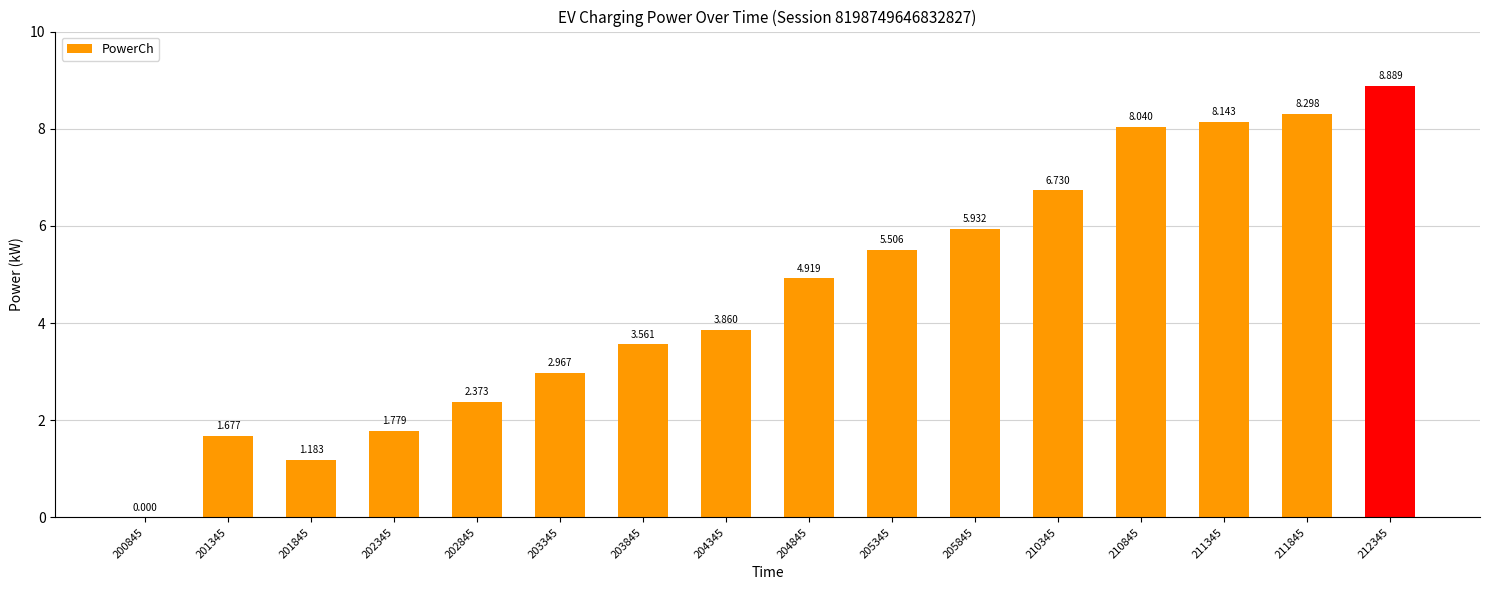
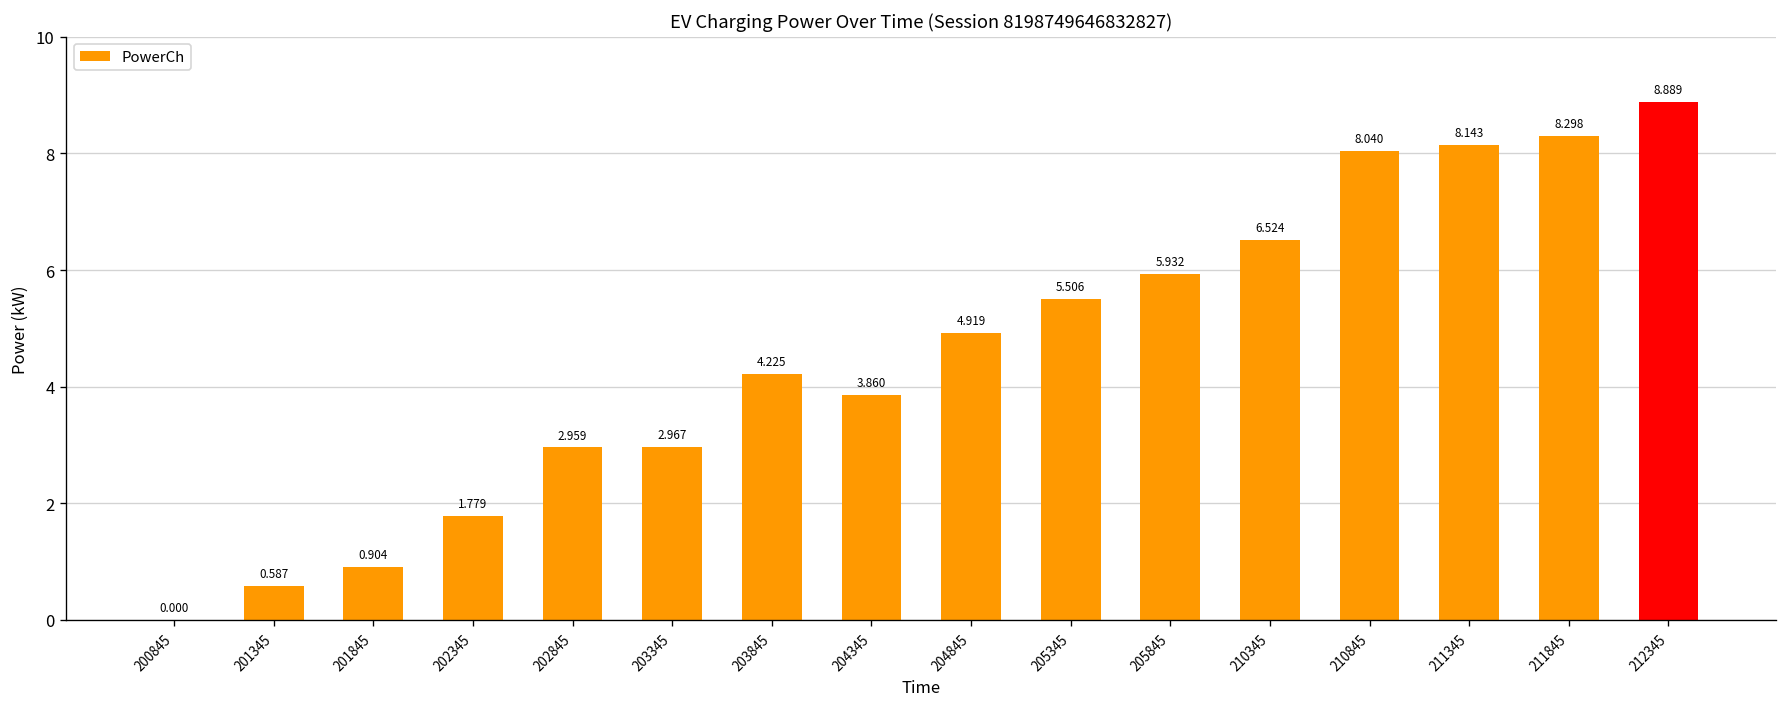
201345: 1.677 -> 0.587
201845: 1.183 -> 0.904
202845: 2.373 -> 2.959
203845: 3.561 -> 4.225
210345: 6.730 -> 6.524
